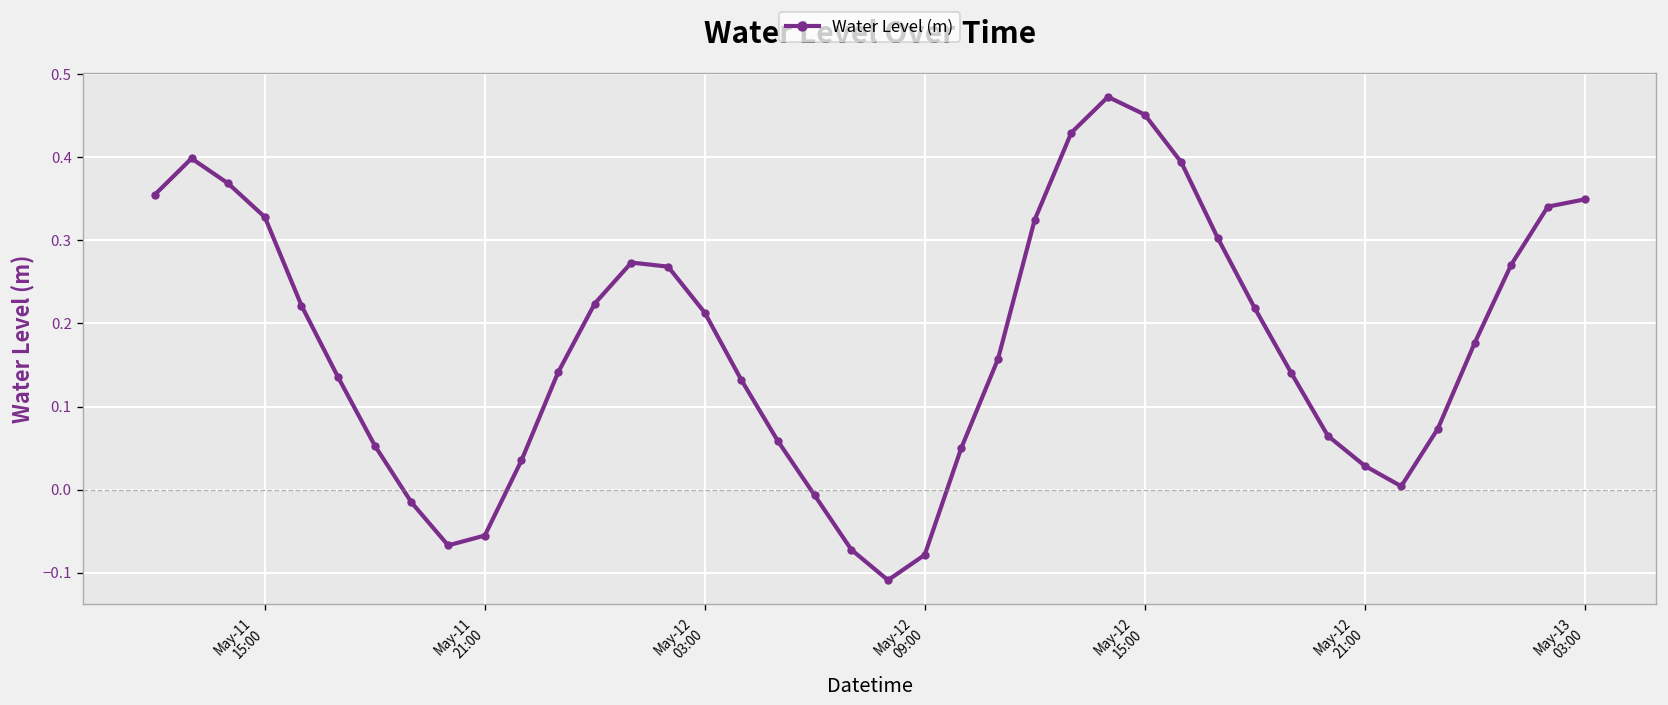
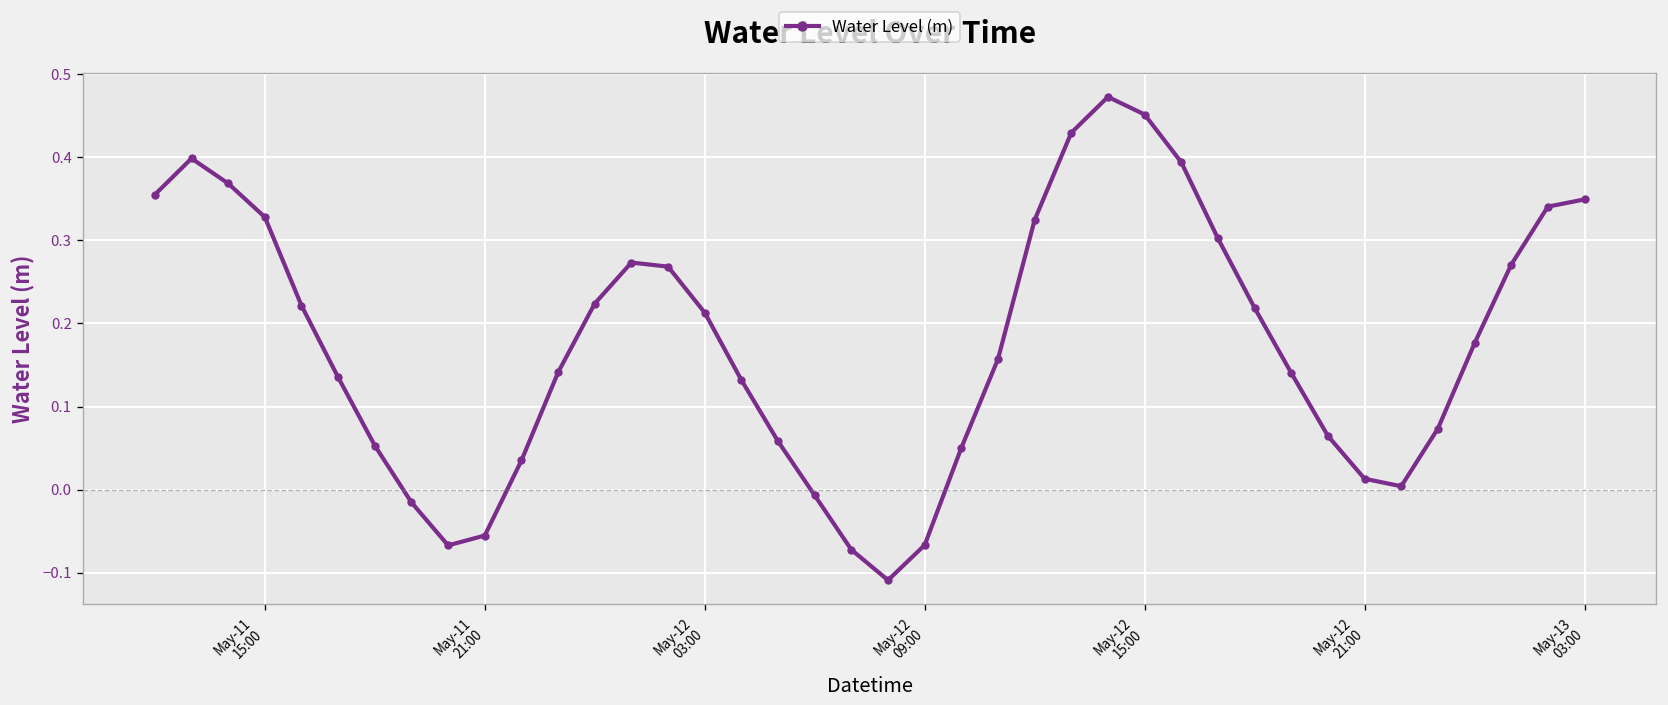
May-12 09:00: -0.08 -> -0.07
May-12 21:00: 0.03 -> 0.01
